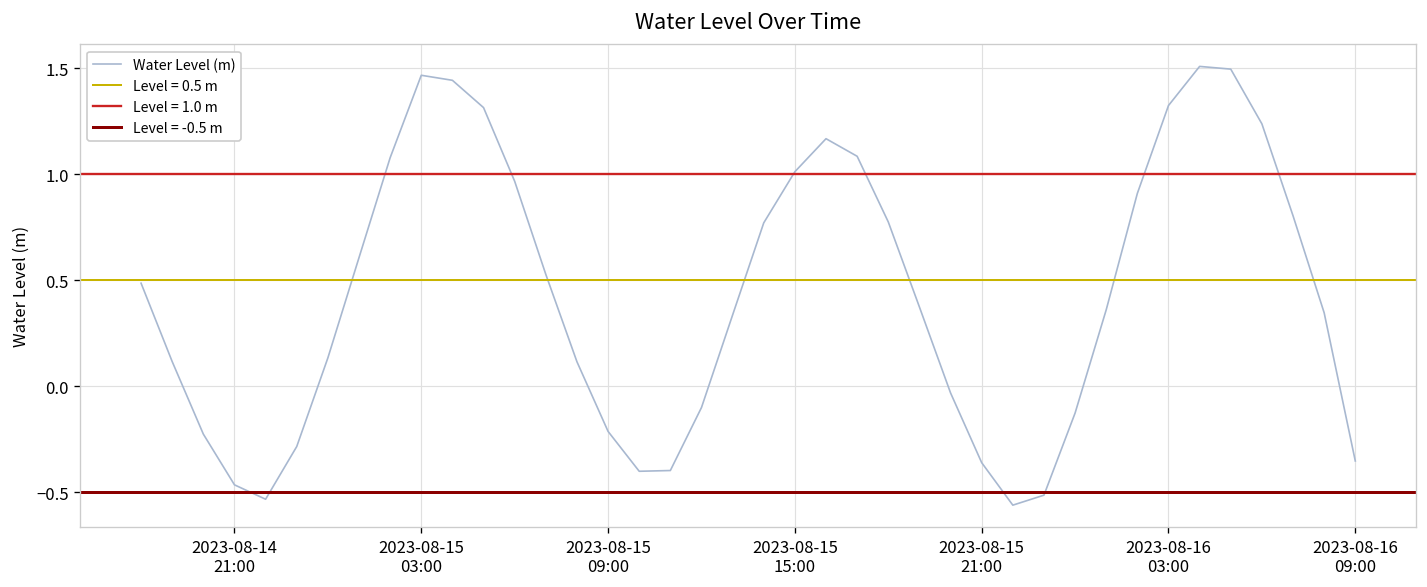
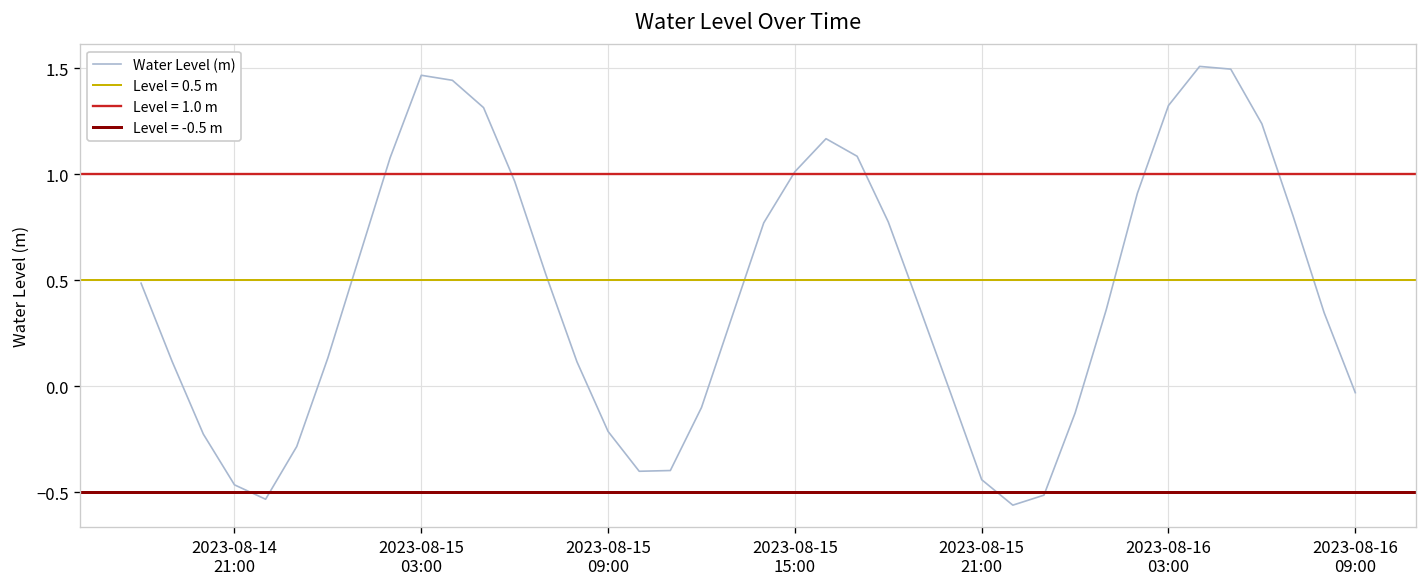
2023-08-15 21:00: -0.36 -> -0.44
2023-08-16 09:00: -0.35 -> -0.03
